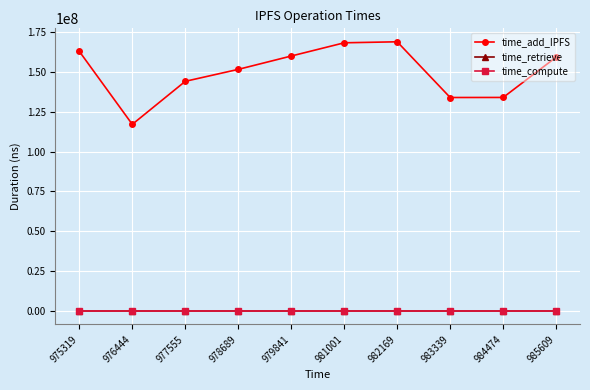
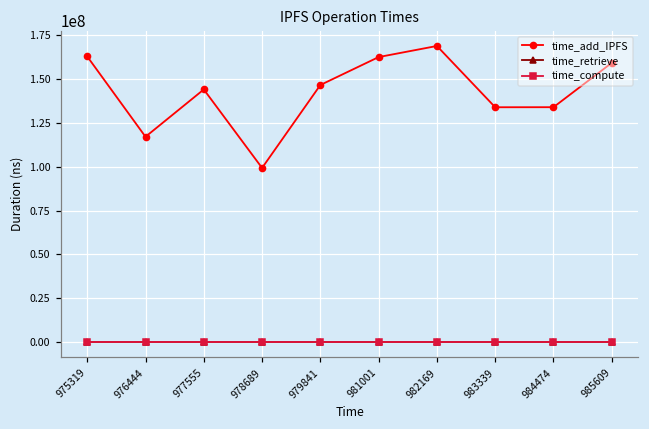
time_add_IPFS, 978689: 152000000 -> 99000000
time_add_IPFS, 979841: 160000000 -> 147000000
time_add_IPFS, 981001: 168000000 -> 163000000
